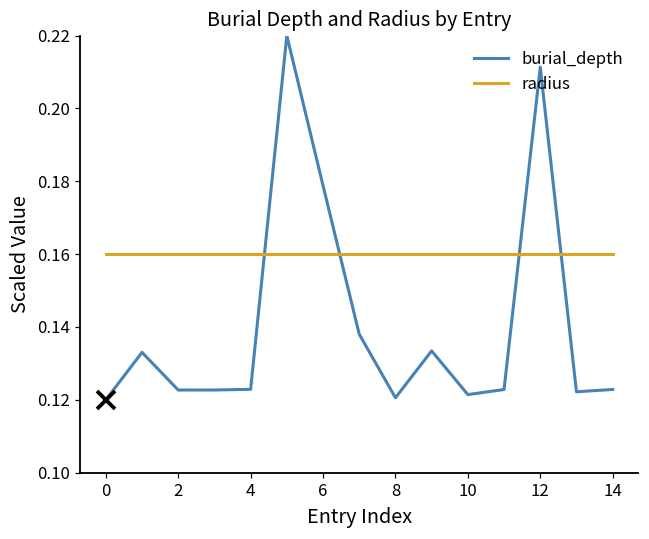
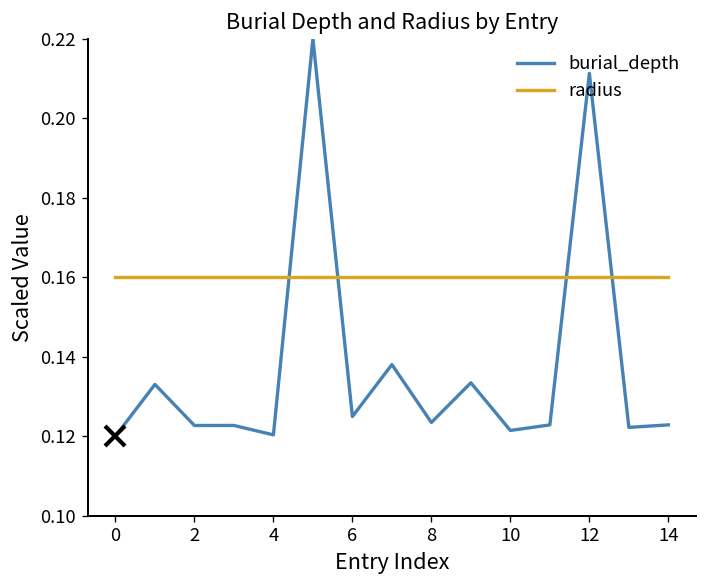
burial_depth, 4: 0.123 -> 0.120
burial_depth, 6: 0.179 -> 0.125
burial_depth, 8: 0.121 -> 0.123
